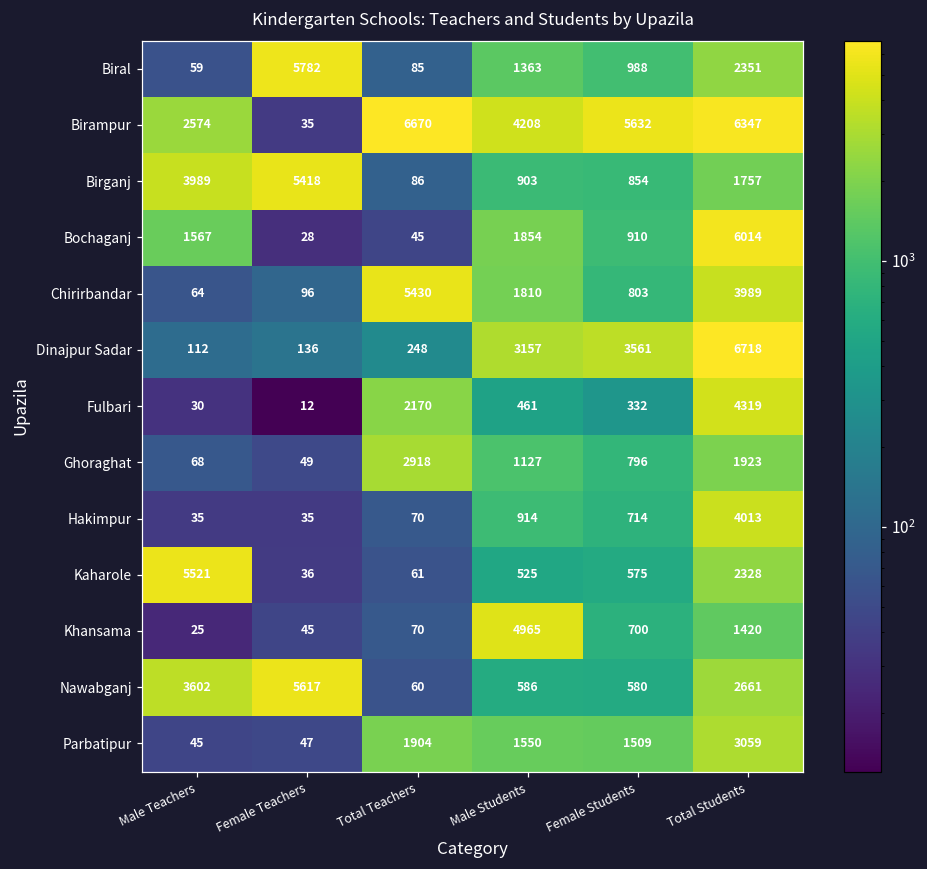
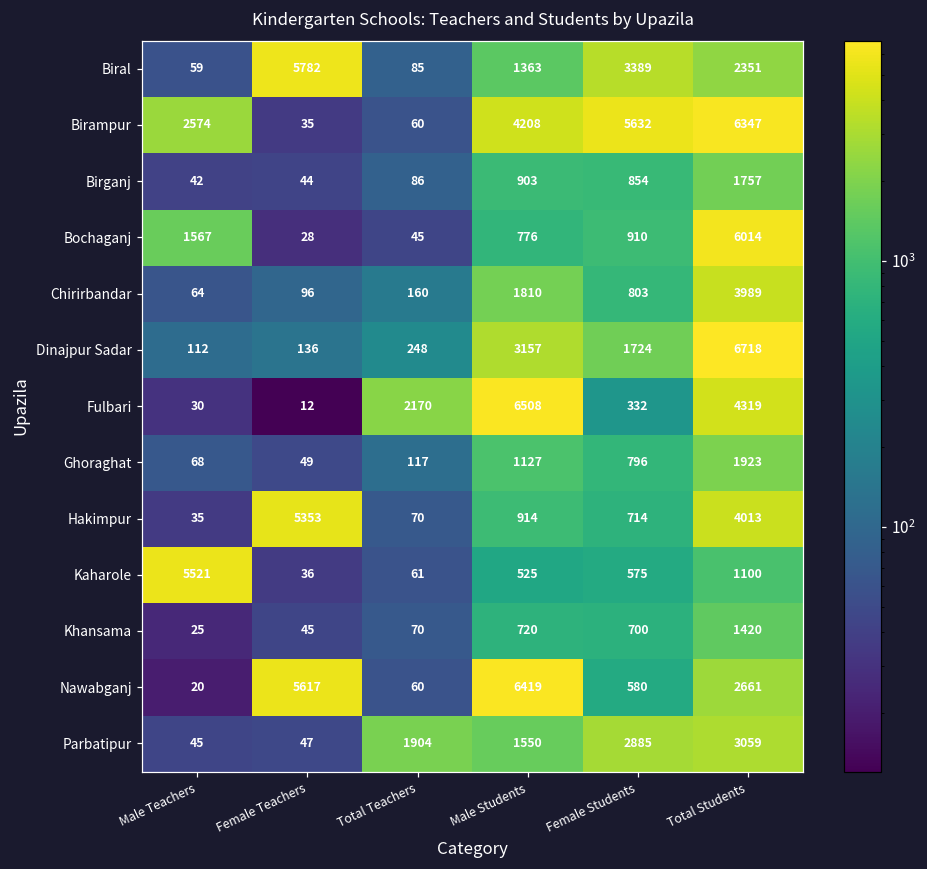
Biral, Female Students: 988 -> 3389
Birampur, Total Teachers: 6670 -> 60
Birganj, Male Teachers: 3989 -> 42
Birganj, Female Teachers: 5418 -> 44
Bochaganj, Male Students: 1854 -> 776
Chirirbandar, Total Teachers: 5430 -> 160
Dinajpur Sadar, Female Students: 3561 -> 1724
Fulbari, Male Students: 461 -> 6508
Ghoraghat, Total Teachers: 2918 -> 117
Hakimpur, Female Teachers: 35 -> 5353
Kaharole, Total Students: 2328 -> 1100
Khansama, Male Students: 4965 -> 720
Nawabganj, Male Teachers: 3602 -> 20
Nawabganj, Male Students: 586 -> 6419
Parbatipur, Female Students: 1509 -> 2885
